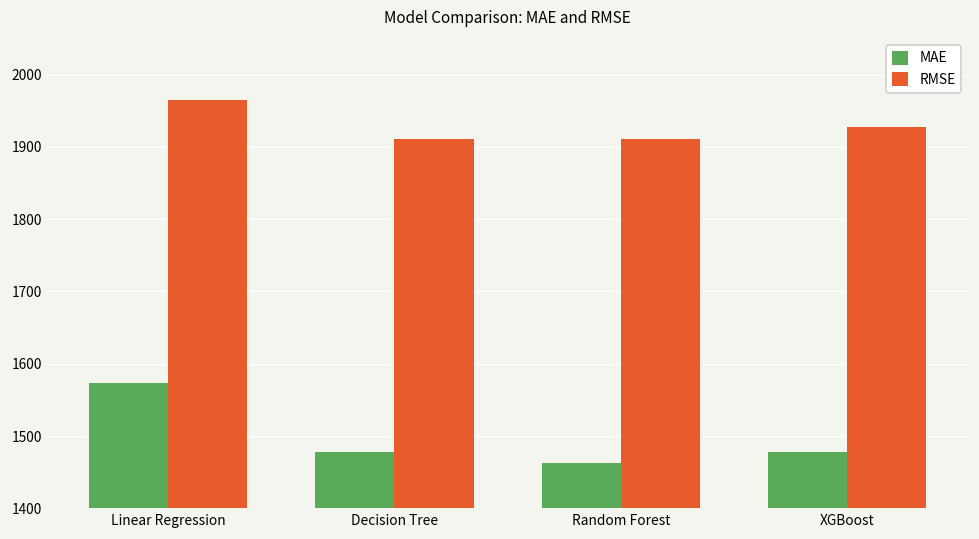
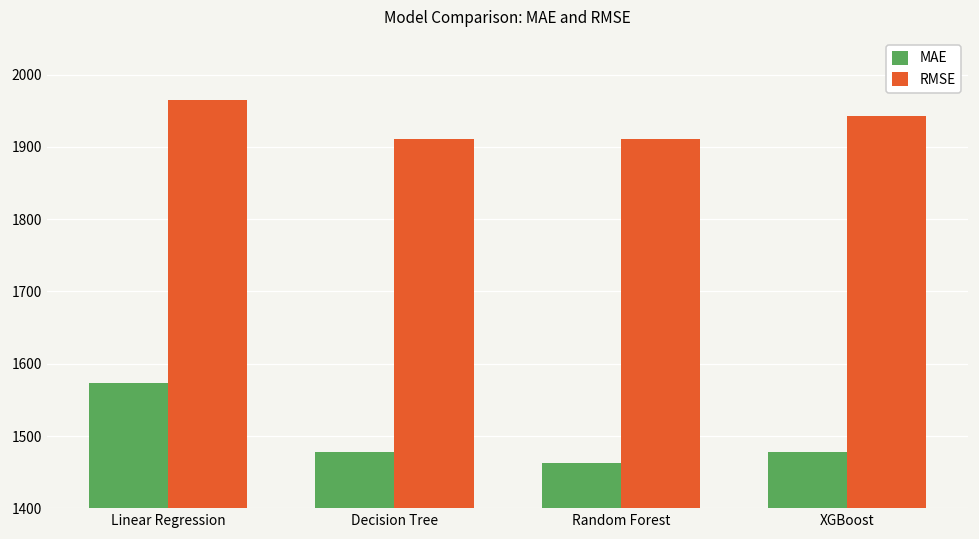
RMSE, XGBoost: 1930 -> 1940
